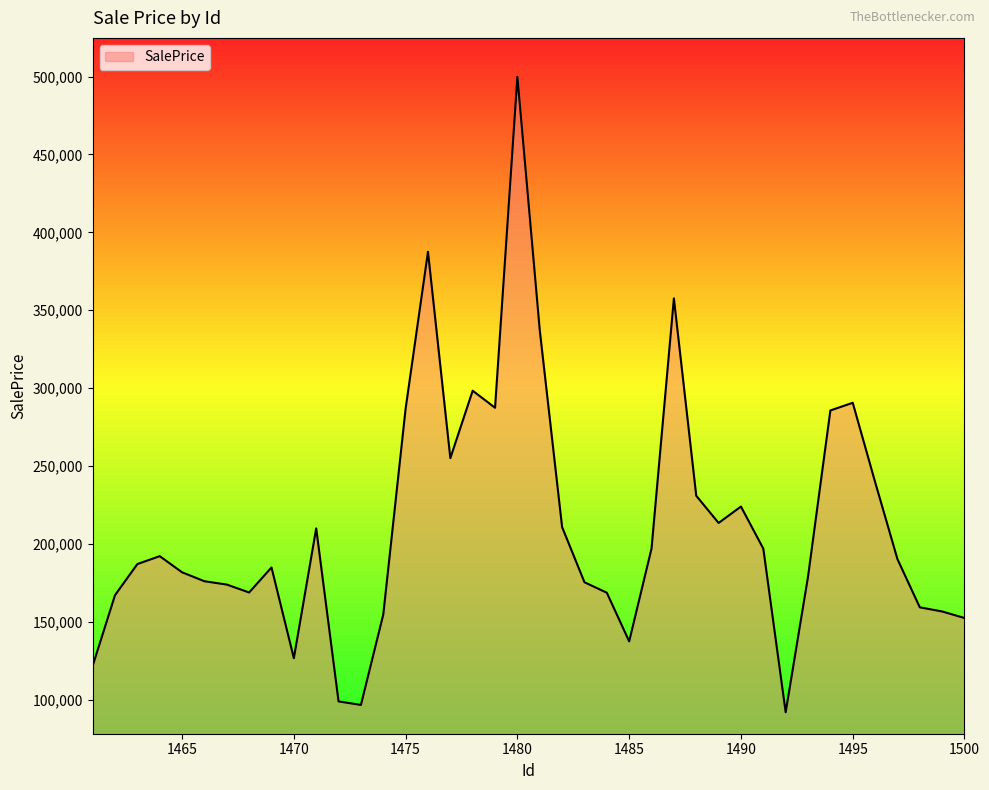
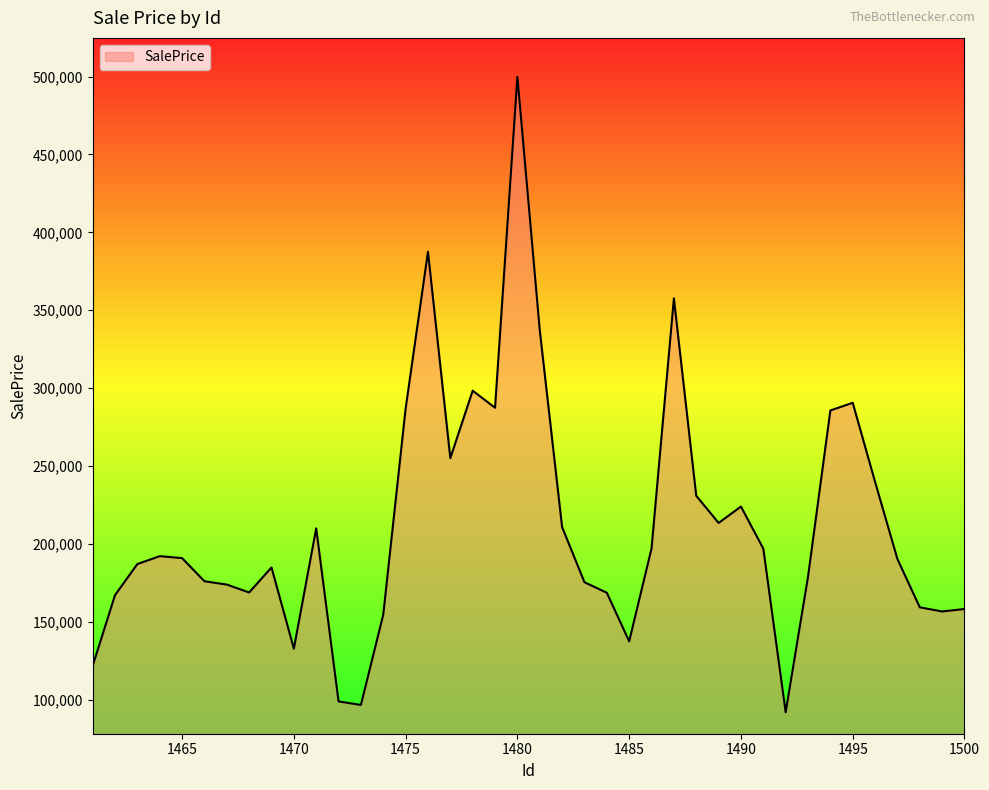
1465: 182,000 -> 191,000
1470: 127,000 -> 133,000
1500: 152,000 -> 158,000
